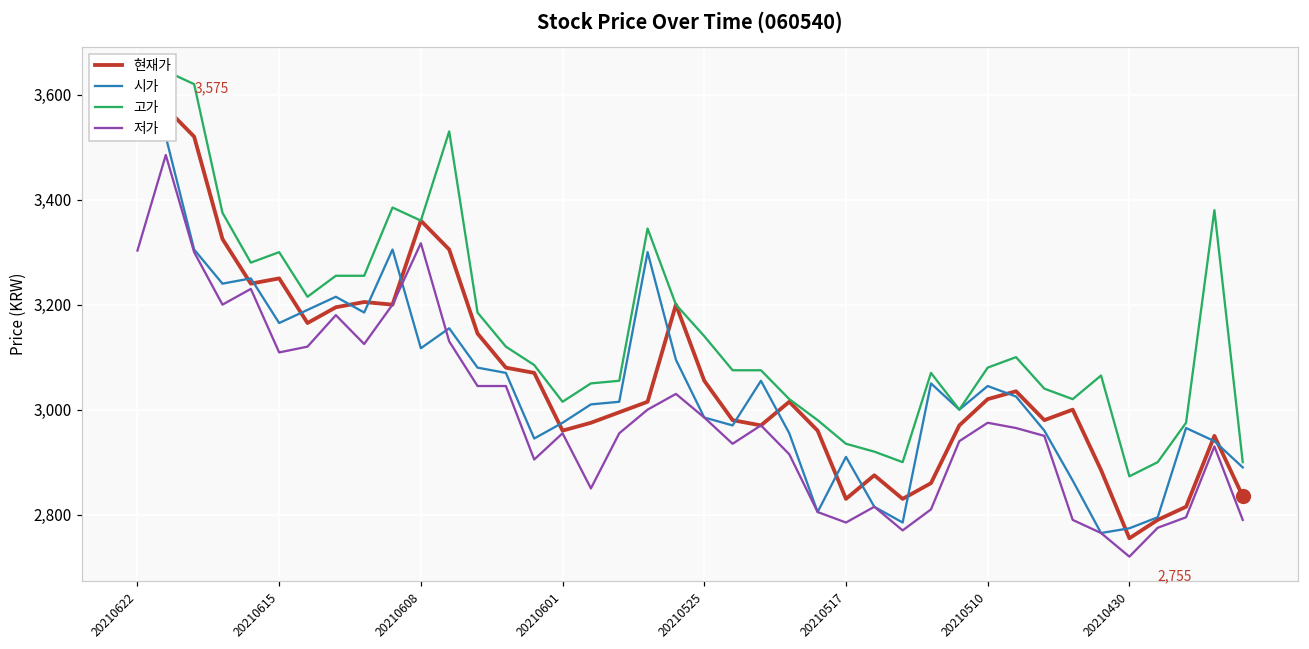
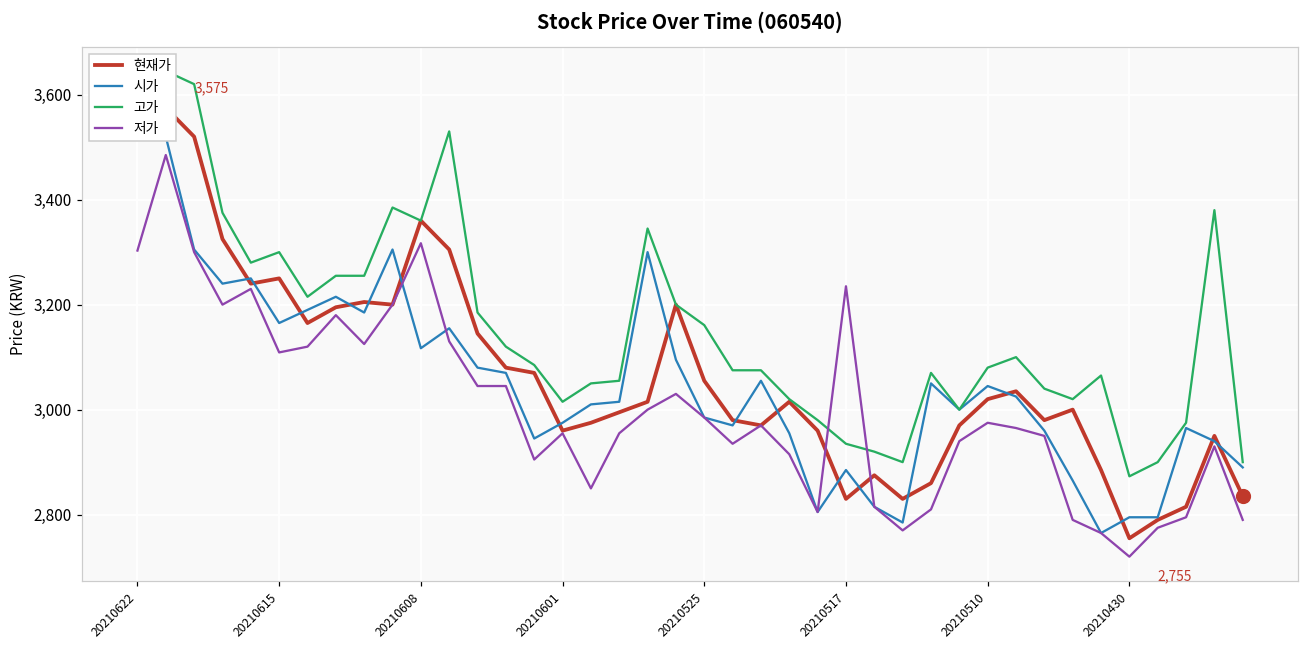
고가, 20210525: 3,140 -> 3,160
시가, 20210517: 2,910 -> 2,890
저가, 20210517: 2,790 -> 3,240
시가, 20210430: 2,770 -> 2,800
